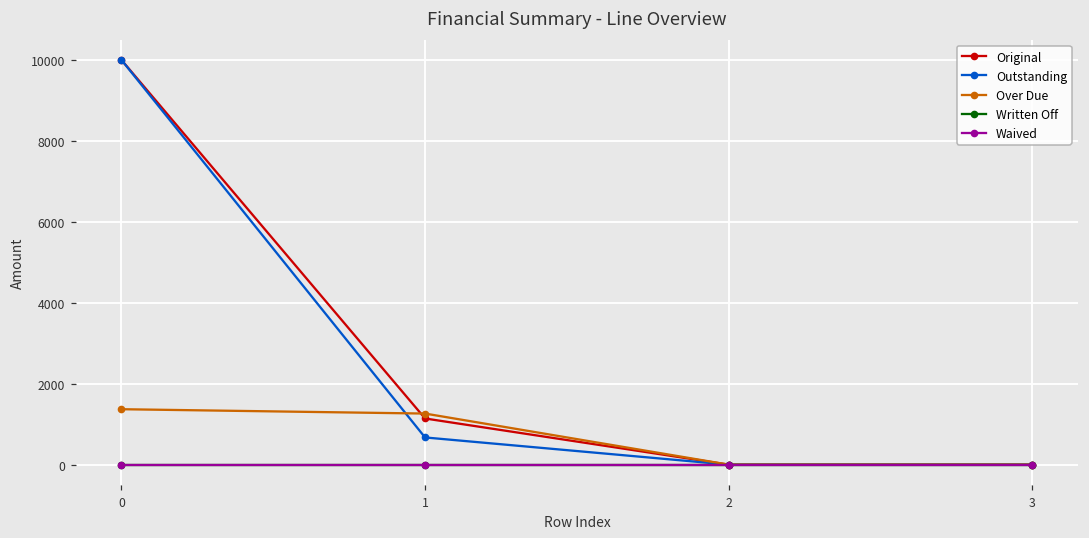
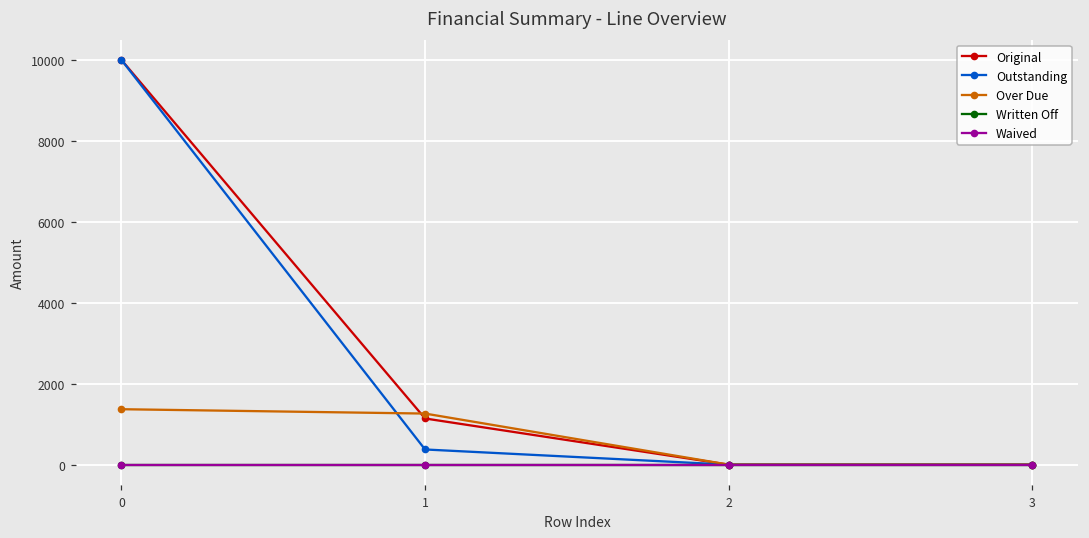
Outstanding, 1: 700 -> 400
